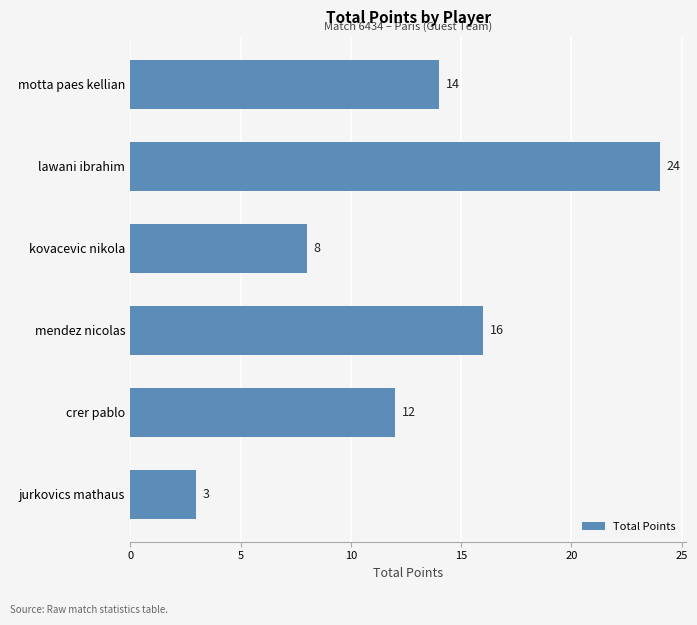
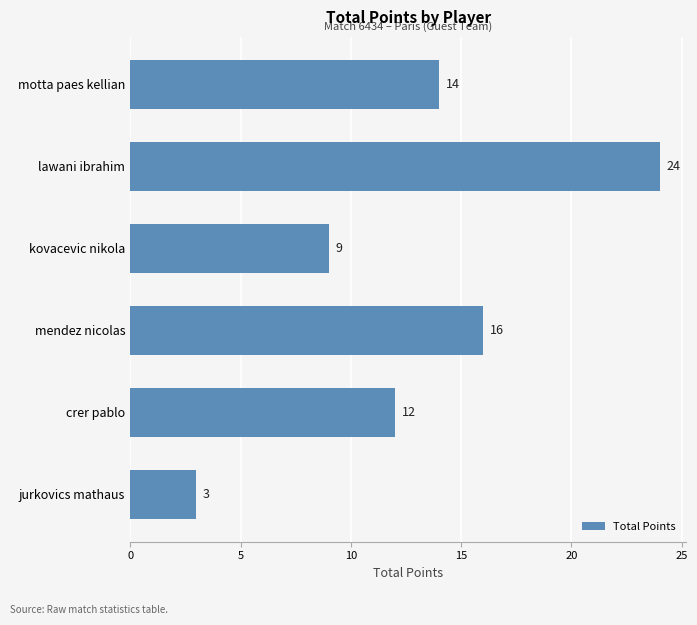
kovacevic nikola: 8 -> 9
